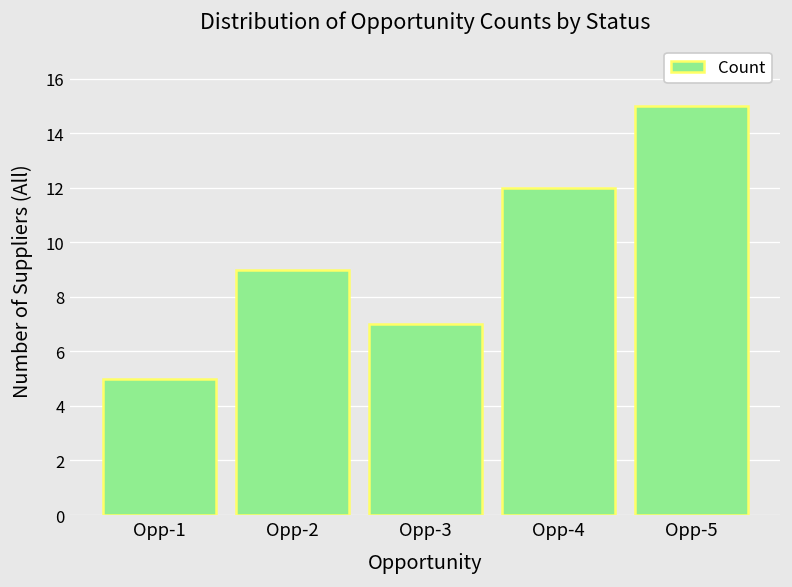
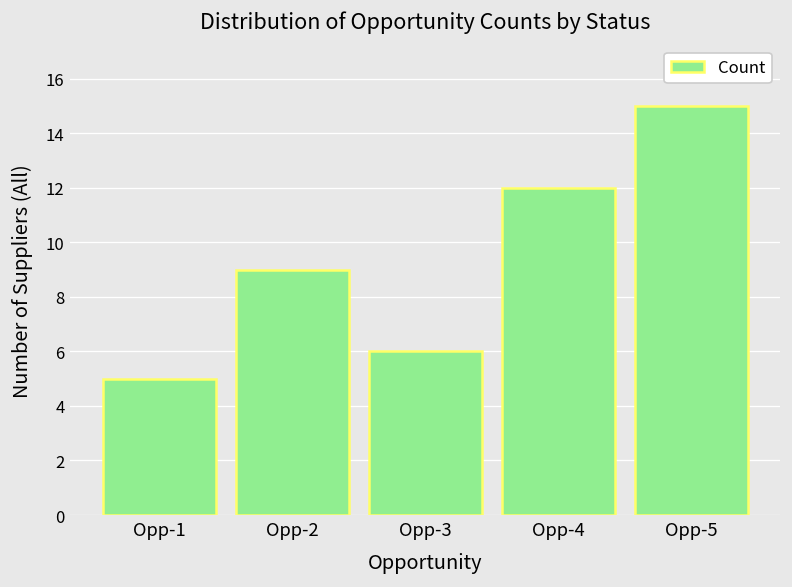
Opp-3: 7 -> 6
